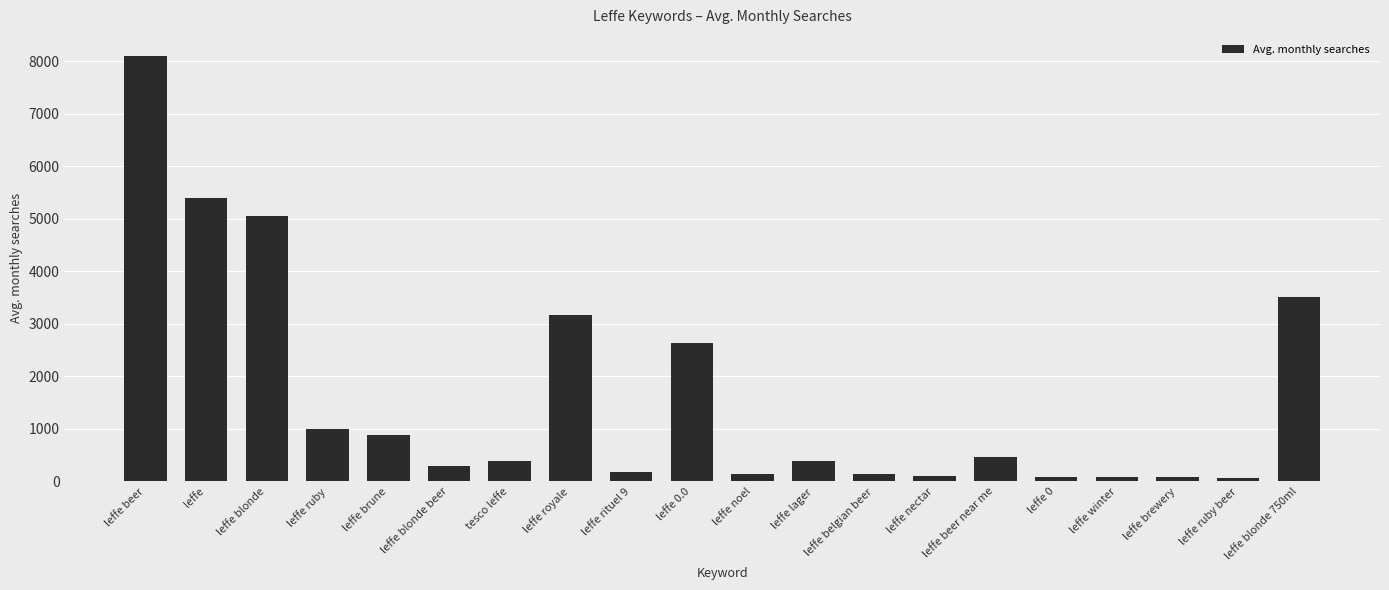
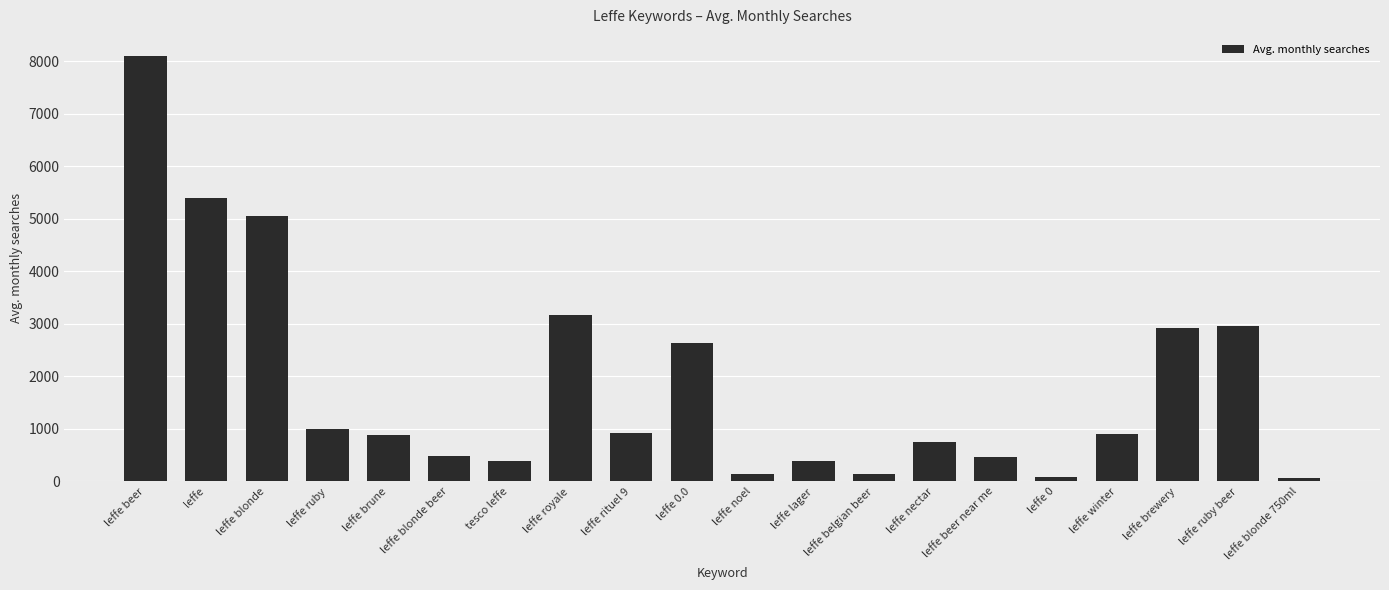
leffe blonde beer: 300 -> 500
leffe rituel 9: 200 -> 900
leffe nectar: 100 -> 800
leffe winter: 100 -> 900
leffe brewery: 100 -> 2900
leffe ruby beer: 100 -> 3000
leffe blonde 750ml: 3500 -> 100
